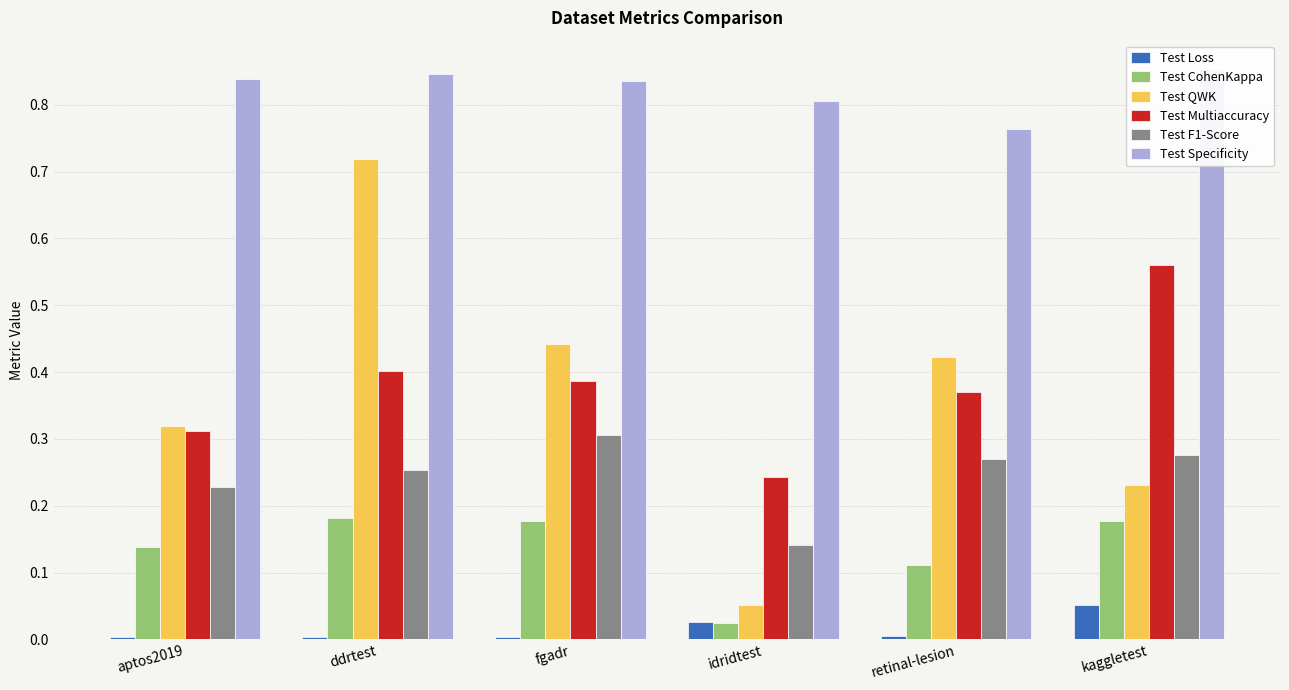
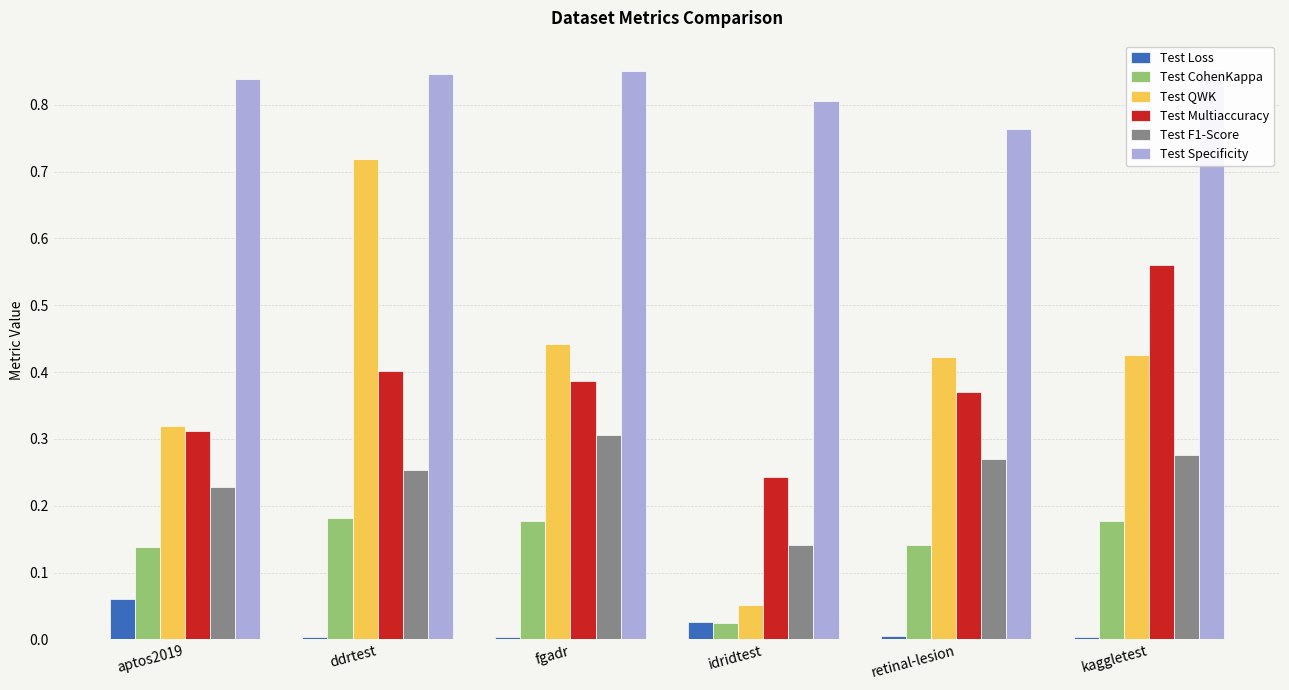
Test Loss, aptos2019: 0.00 -> 0.06
Test Specificity, fgadr: 0.84 -> 0.85
Test CohenKappa, retinal-lesion: 0.11 -> 0.14
Test Loss, kaggletest: 0.05 -> 0.00
Test QWK, kaggletest: 0.23 -> 0.42
